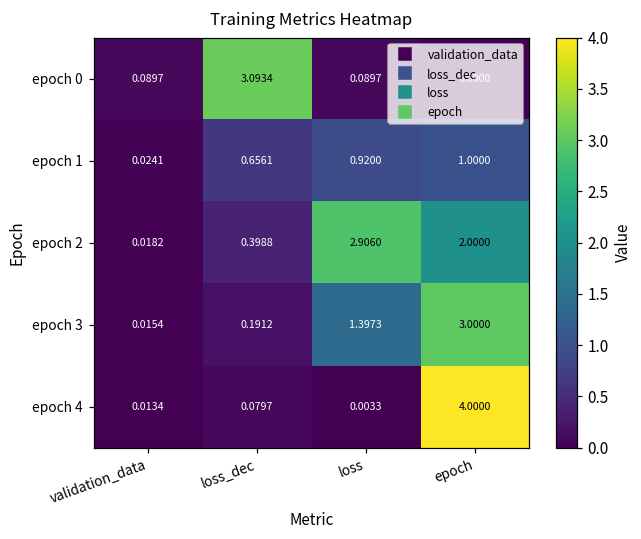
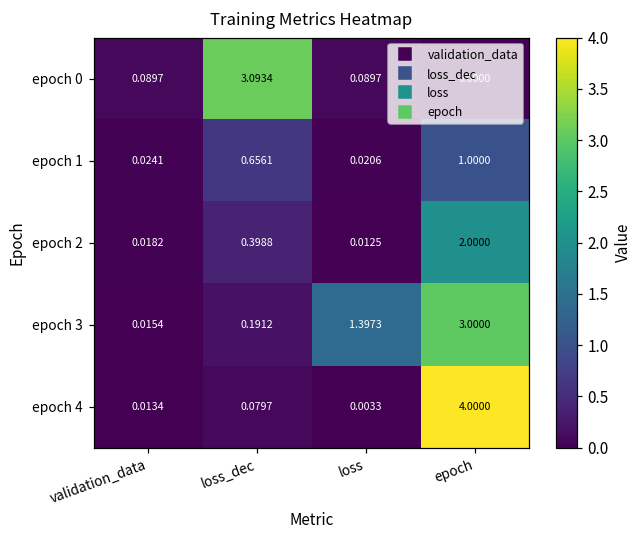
epoch 1, loss: 0.9200 -> 0.0206
epoch 2, loss: 2.9060 -> 0.0125
